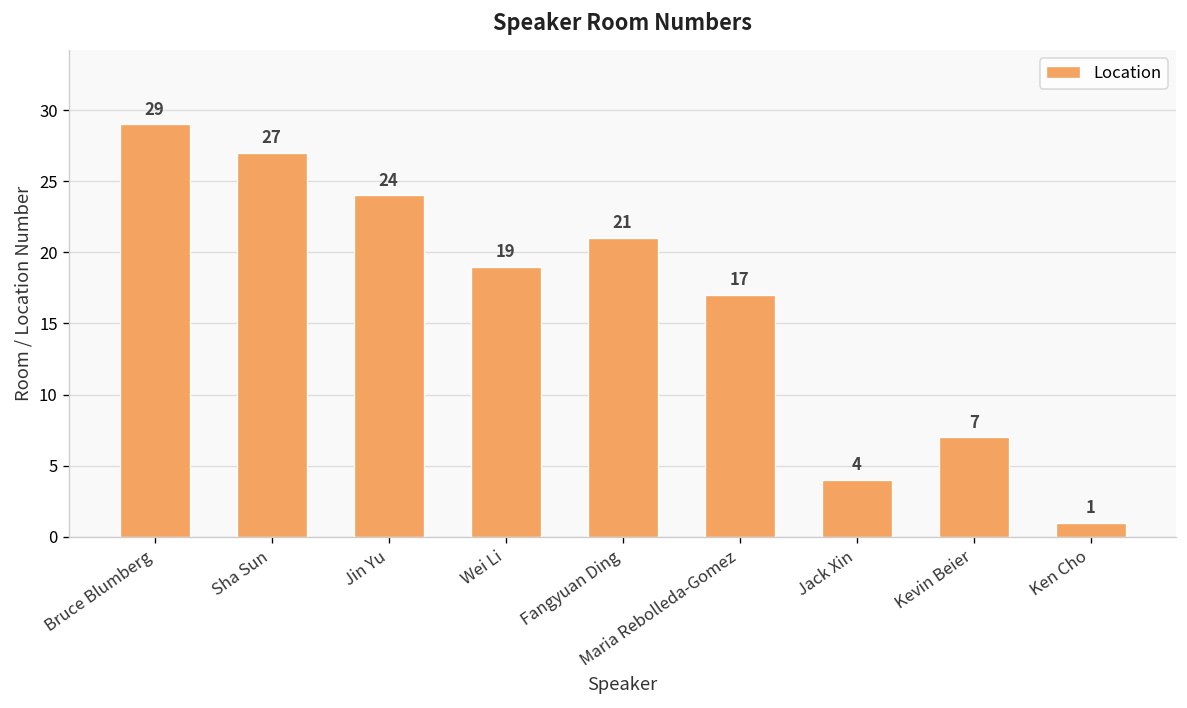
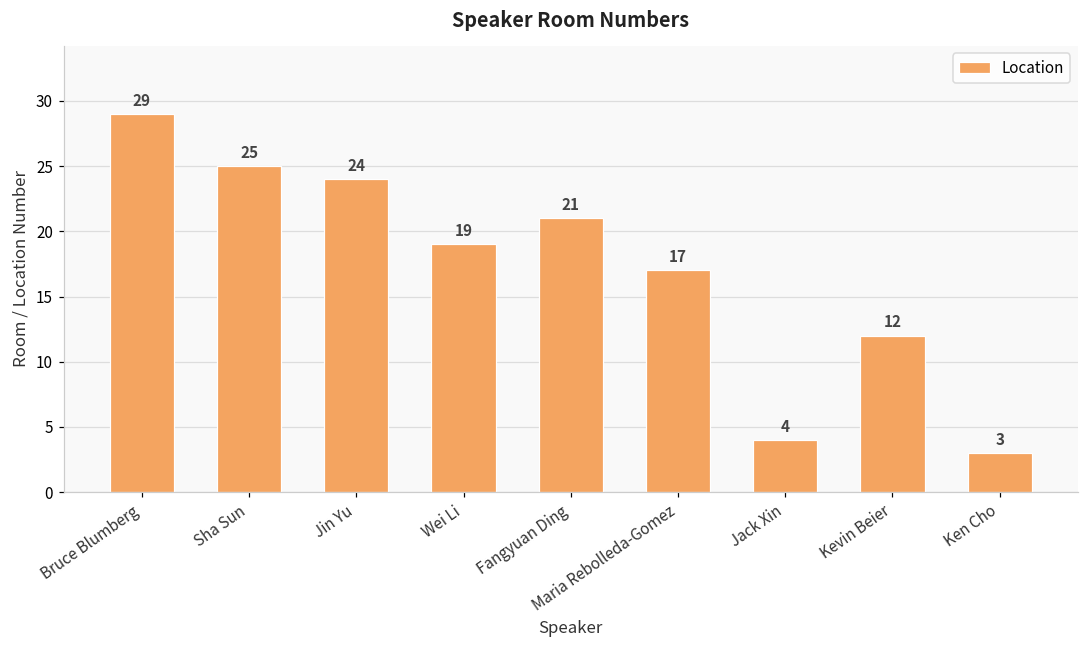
Sha Sun: 27 -> 25
Kevin Beier: 7 -> 12
Ken Cho: 1 -> 3
